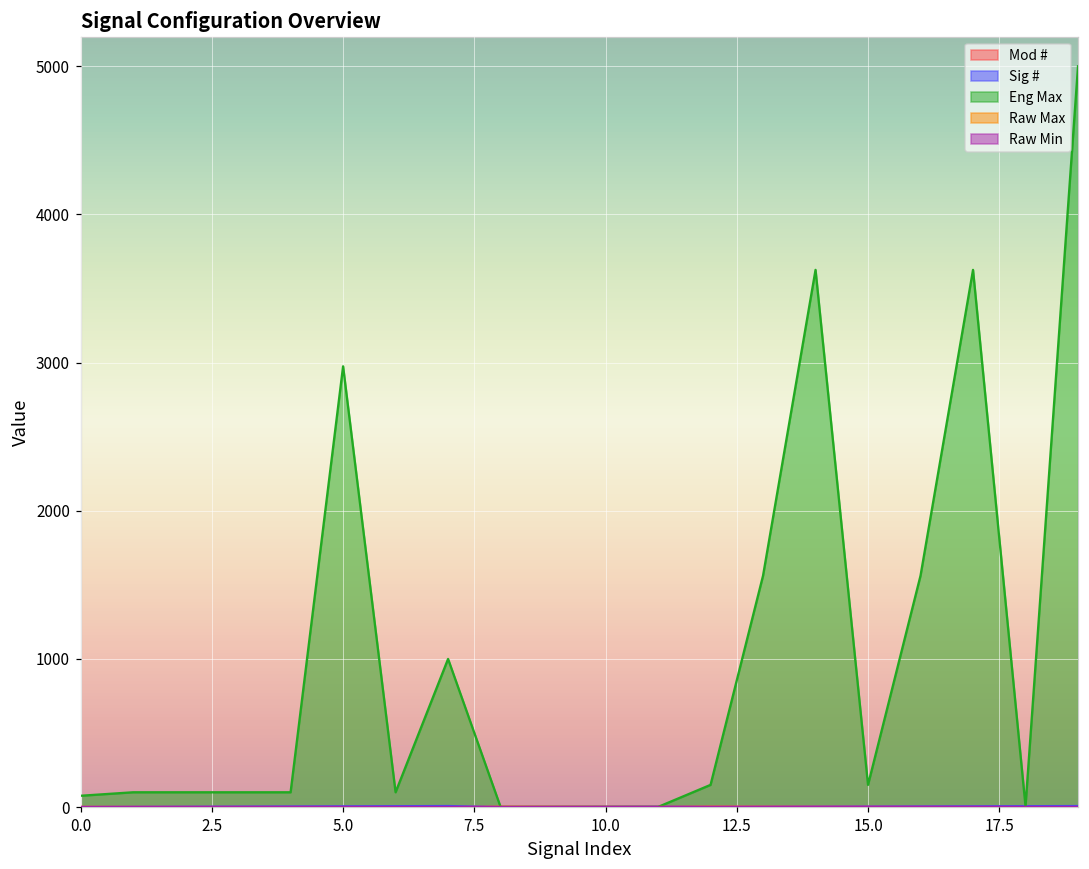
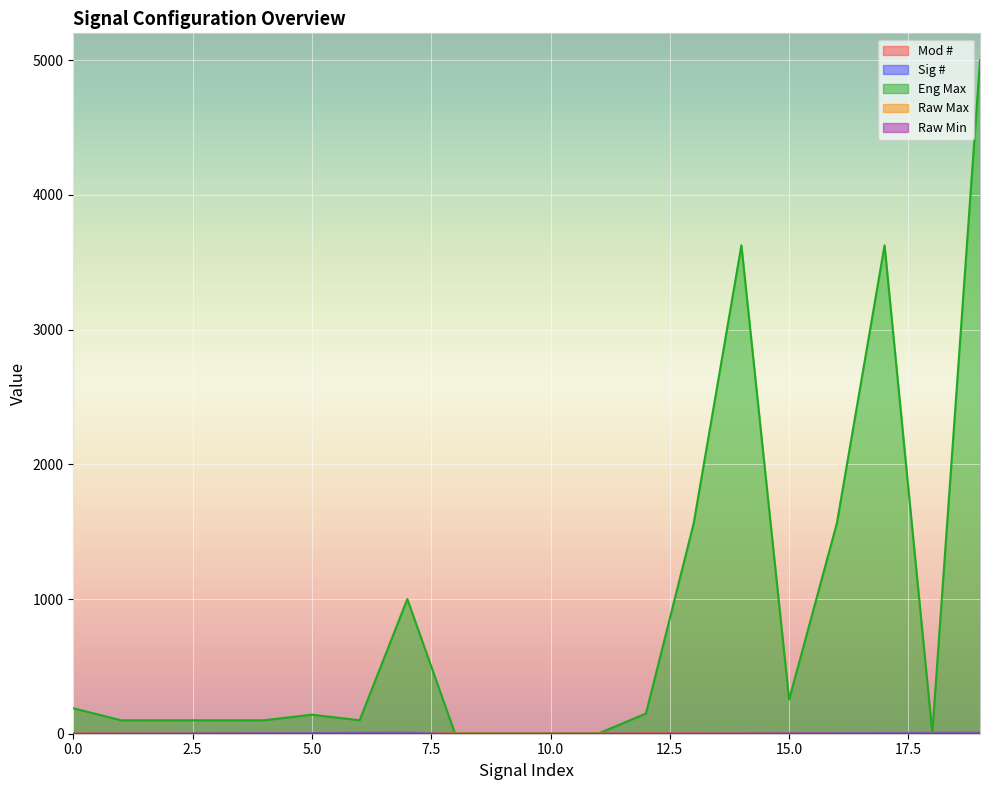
Eng Max, 0.0: 80 -> 190
Eng Max, 5.0: 2980 -> 140
Eng Max, 15.0: 150 -> 250
